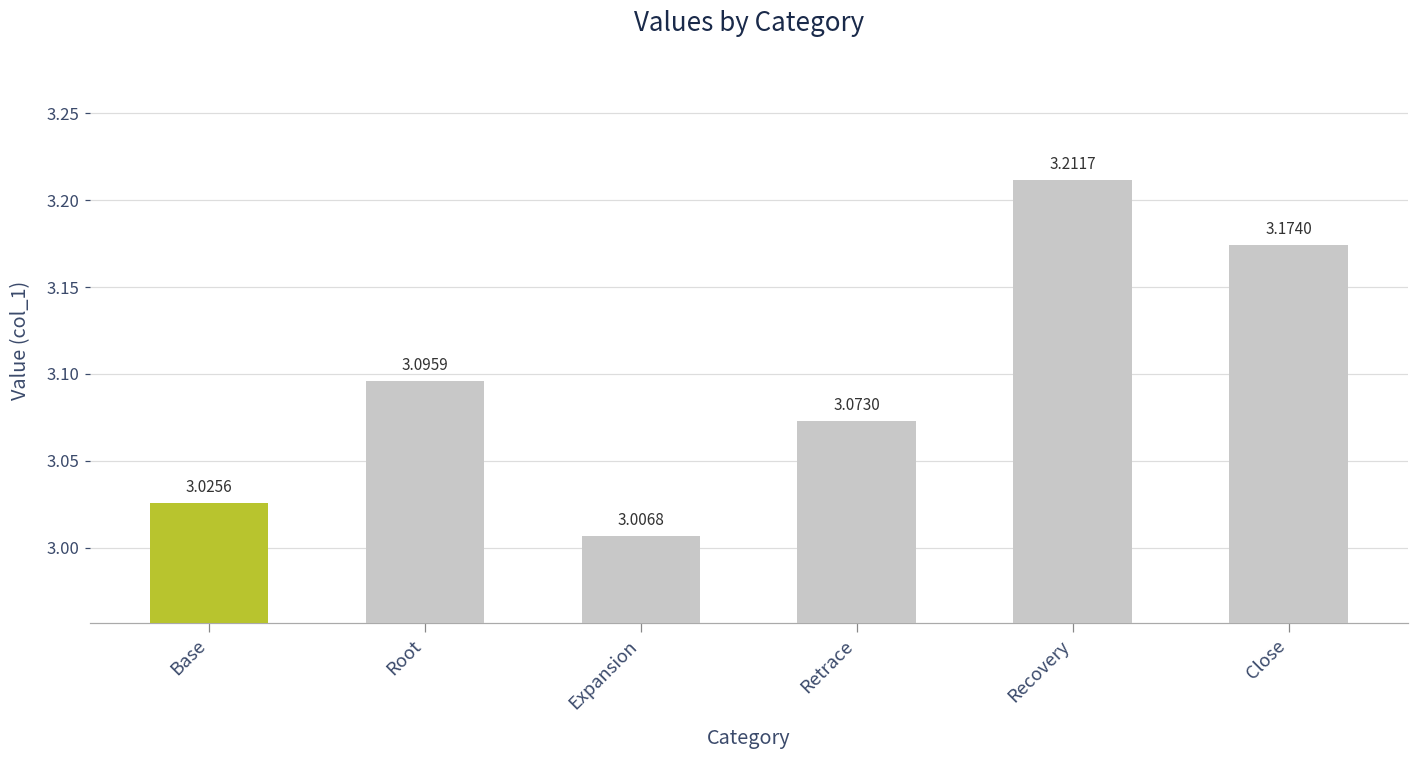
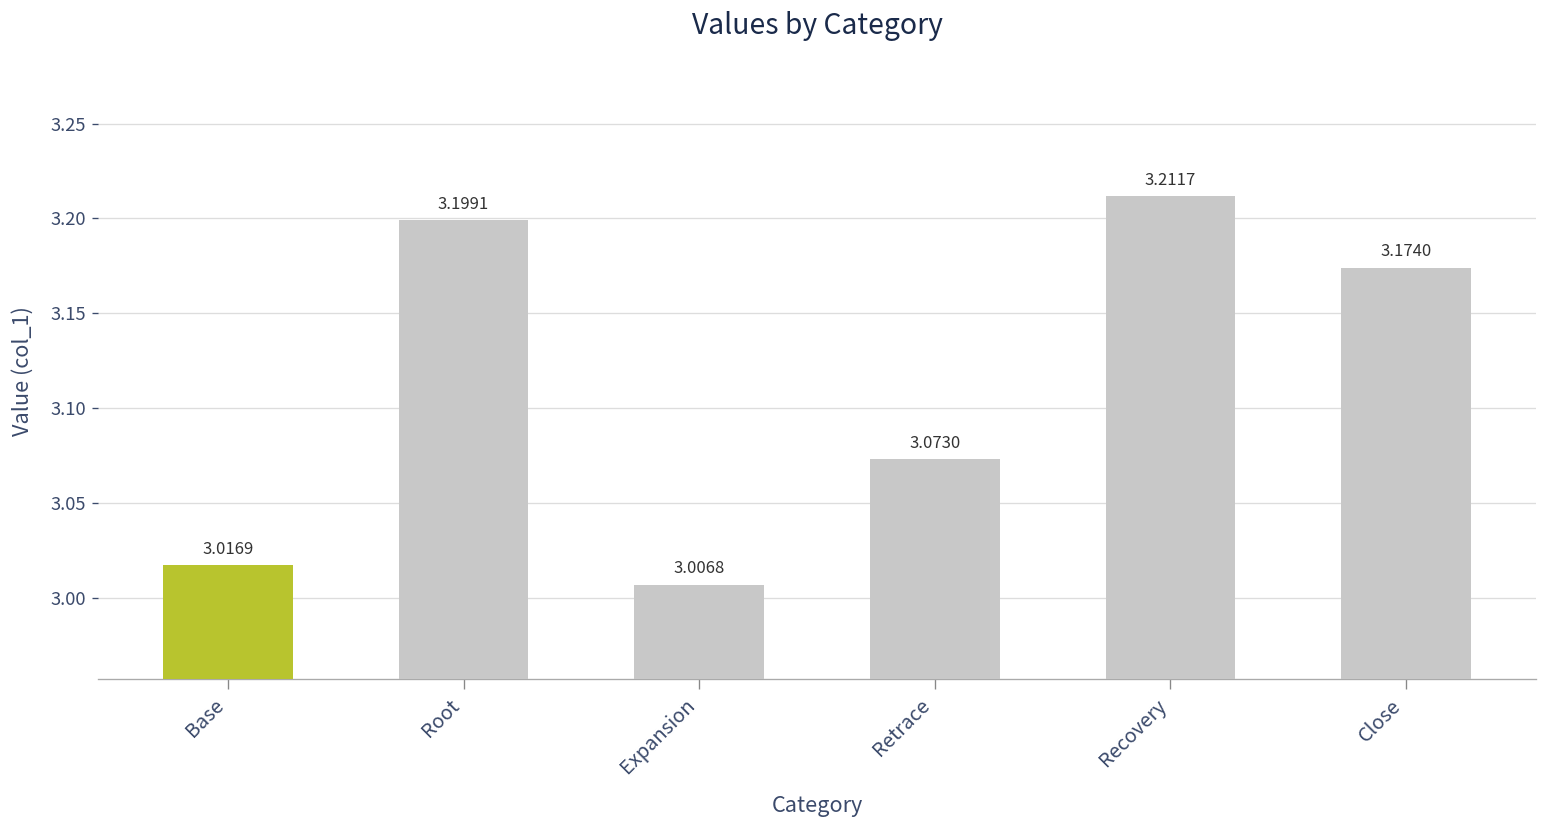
Base: 3.0256 -> 3.0169
Root: 3.0959 -> 3.1991
